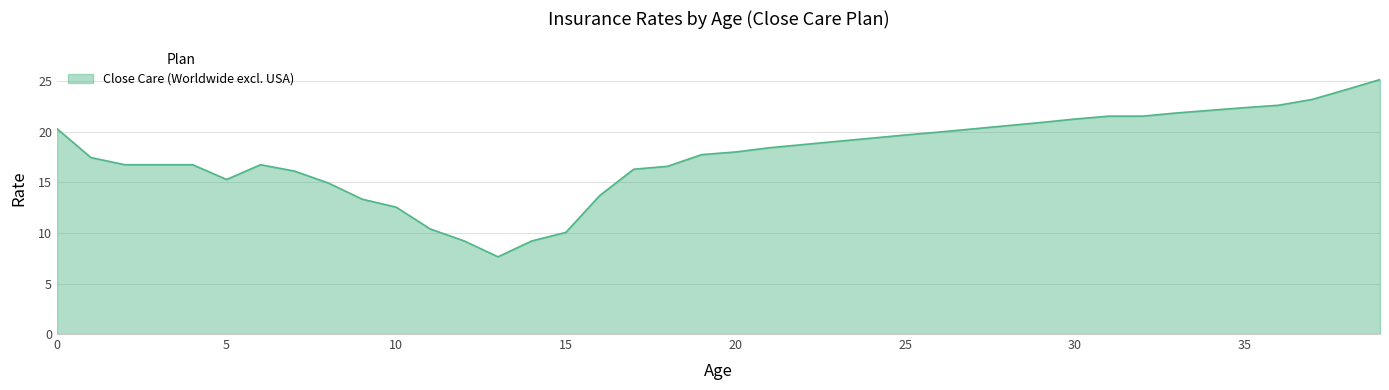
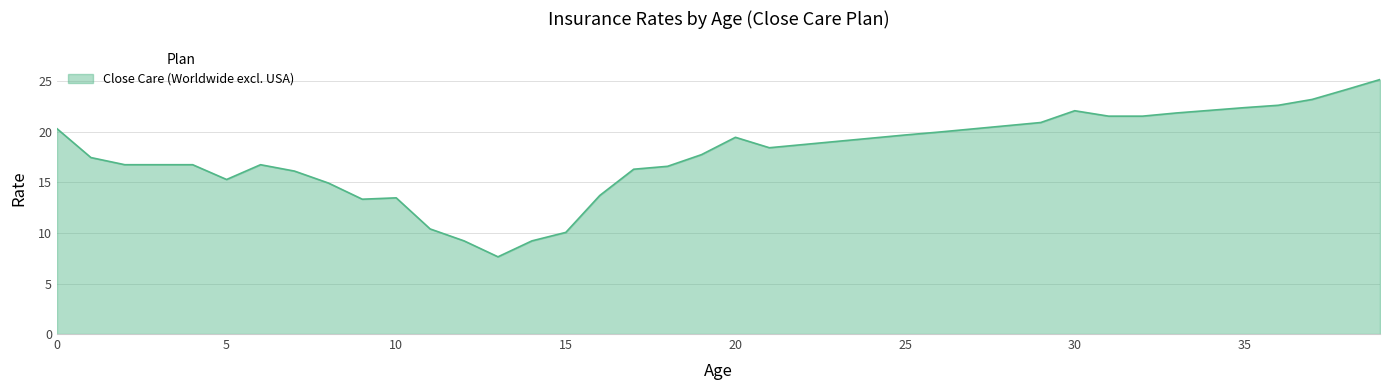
10: 12.6 -> 13.5
20: 18.0 -> 19.5
30: 21.3 -> 22.1
